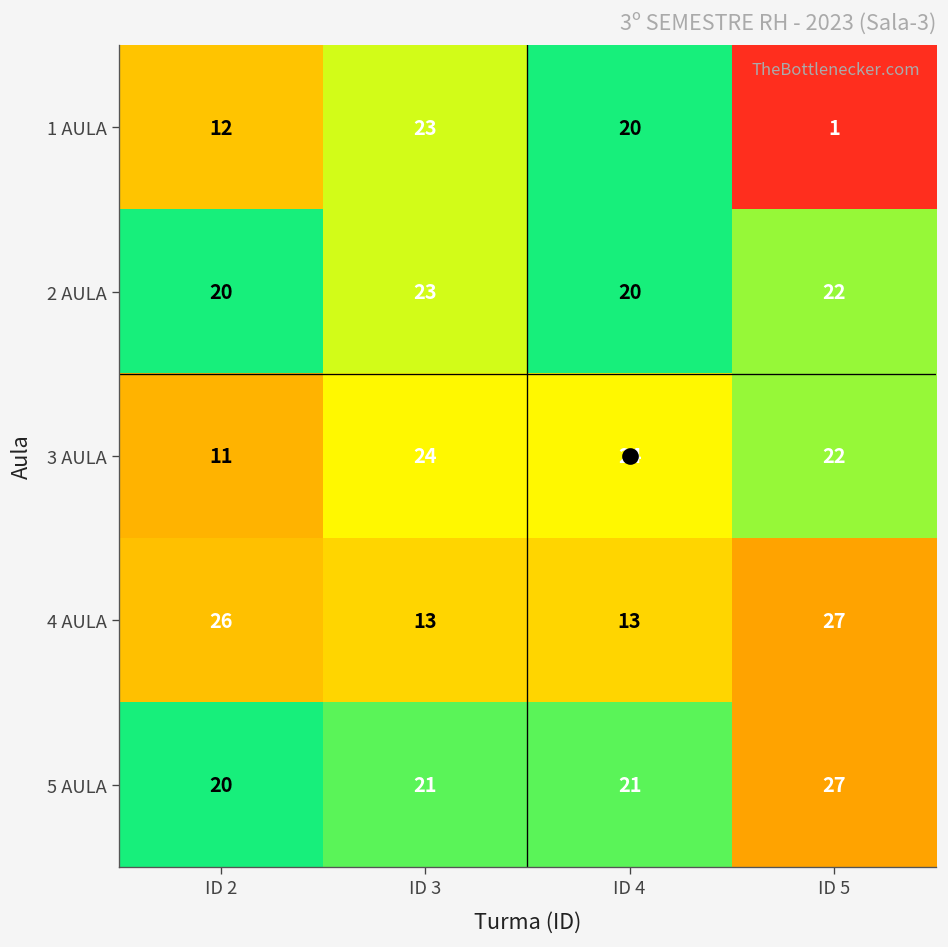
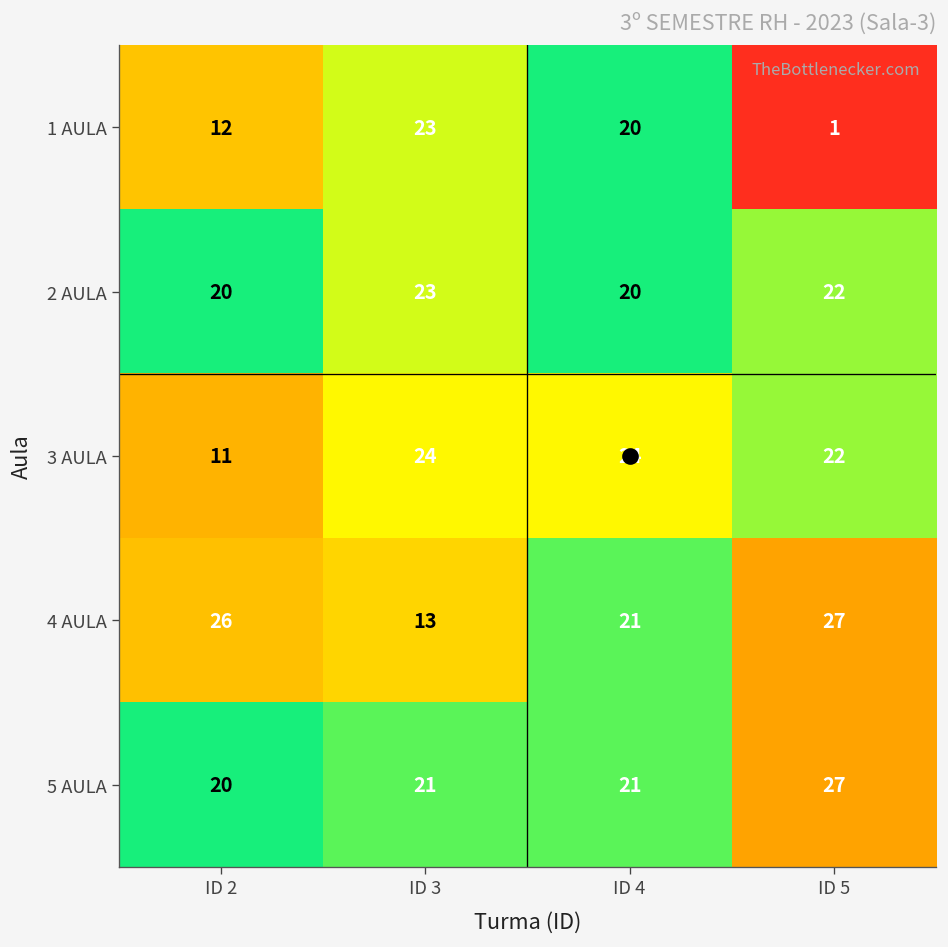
4 AULA, ID 4: 13 -> 21
